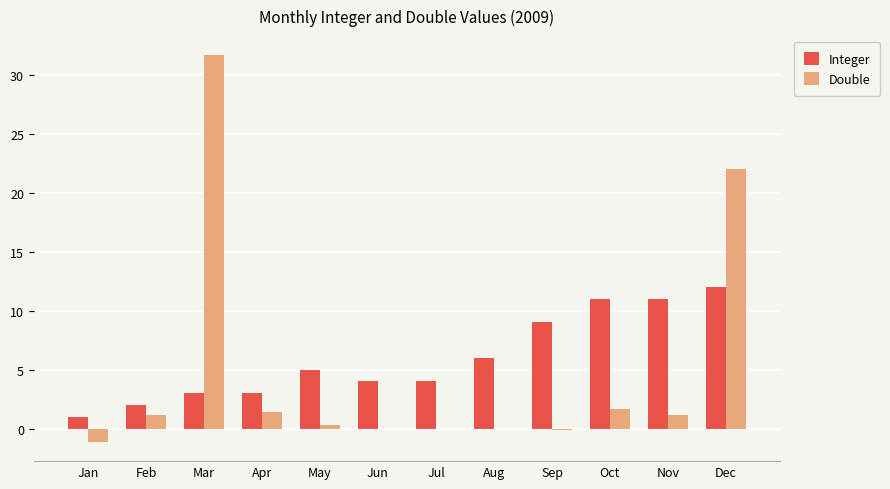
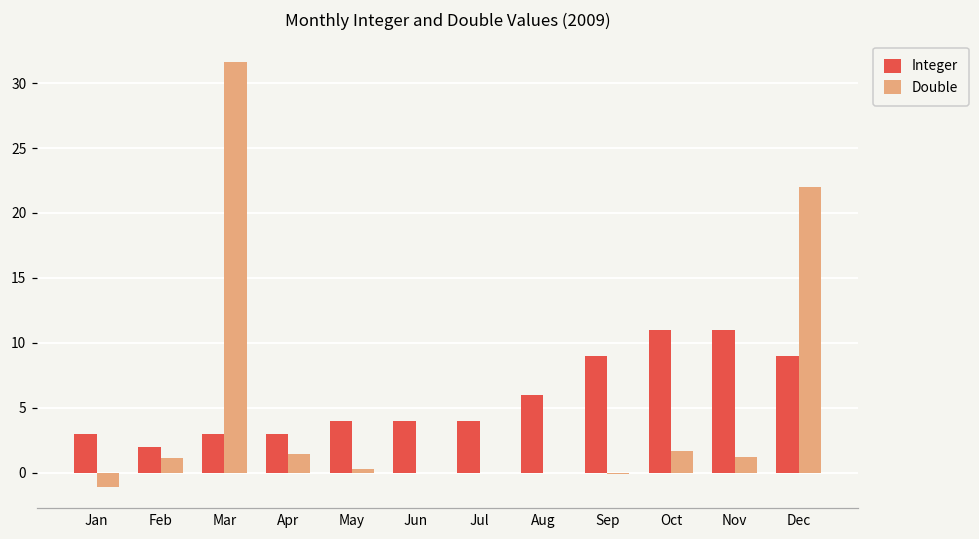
Integer, Jan: 1 -> 3
Integer, May: 5 -> 4
Integer, Dec: 12 -> 9
